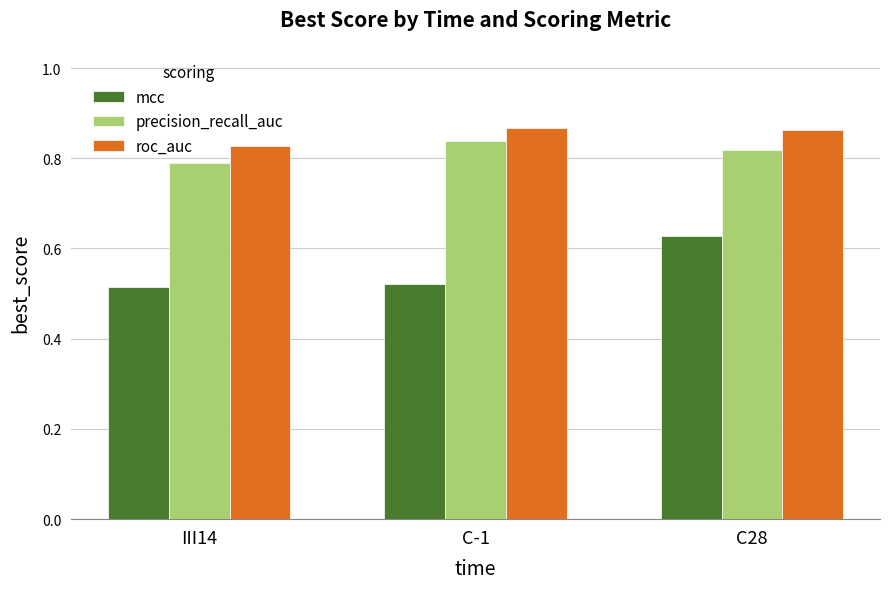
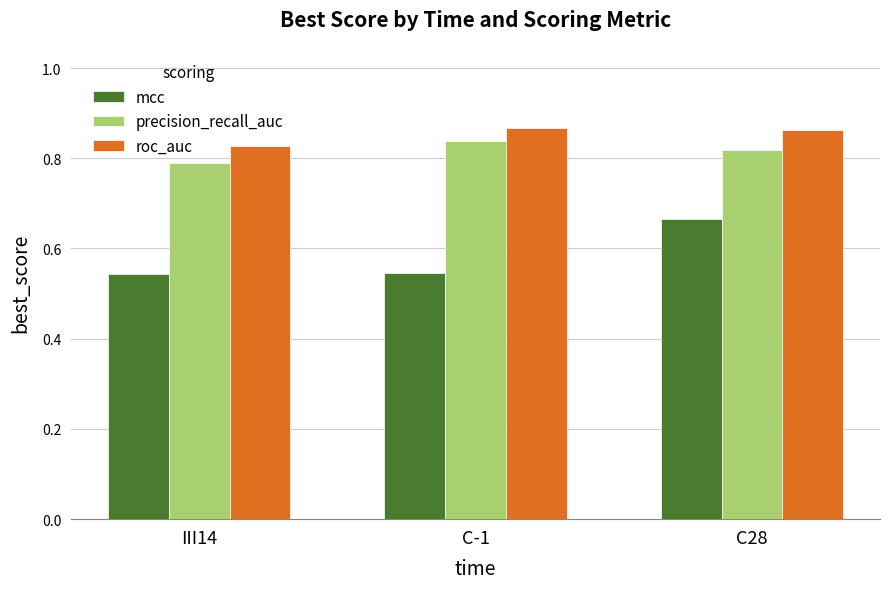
mcc, III14: 0.52 -> 0.54
mcc, C-1: 0.52 -> 0.55
mcc, C28: 0.63 -> 0.67
